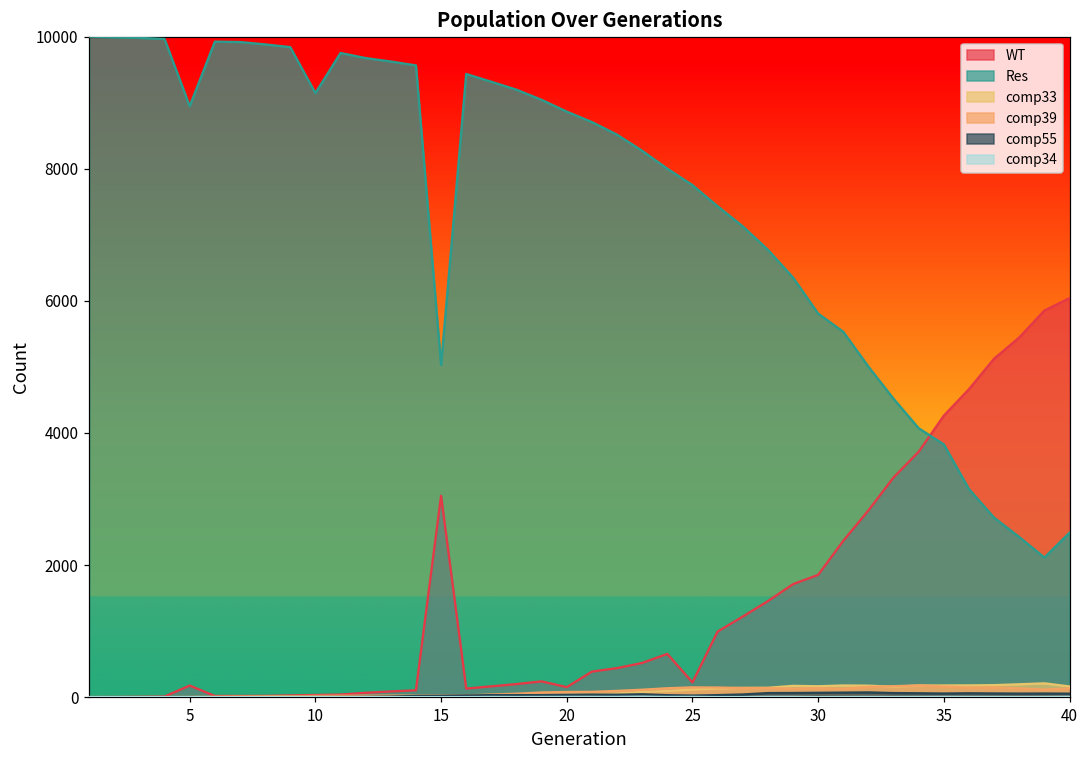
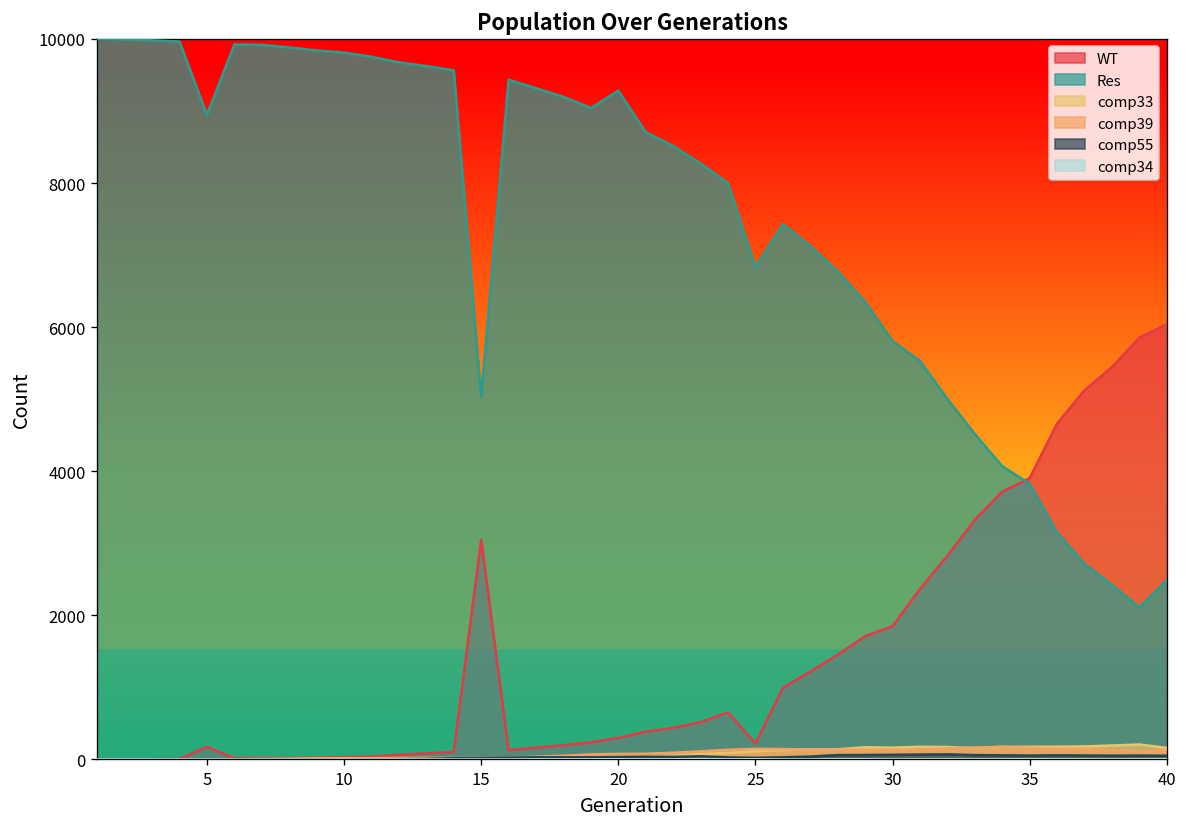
Res, 10: 9100 -> 9800
WT, 20: 200 -> 300
Res, 20: 8900 -> 9300
Res, 25: 7800 -> 6800
WT, 35: 4300 -> 3900
